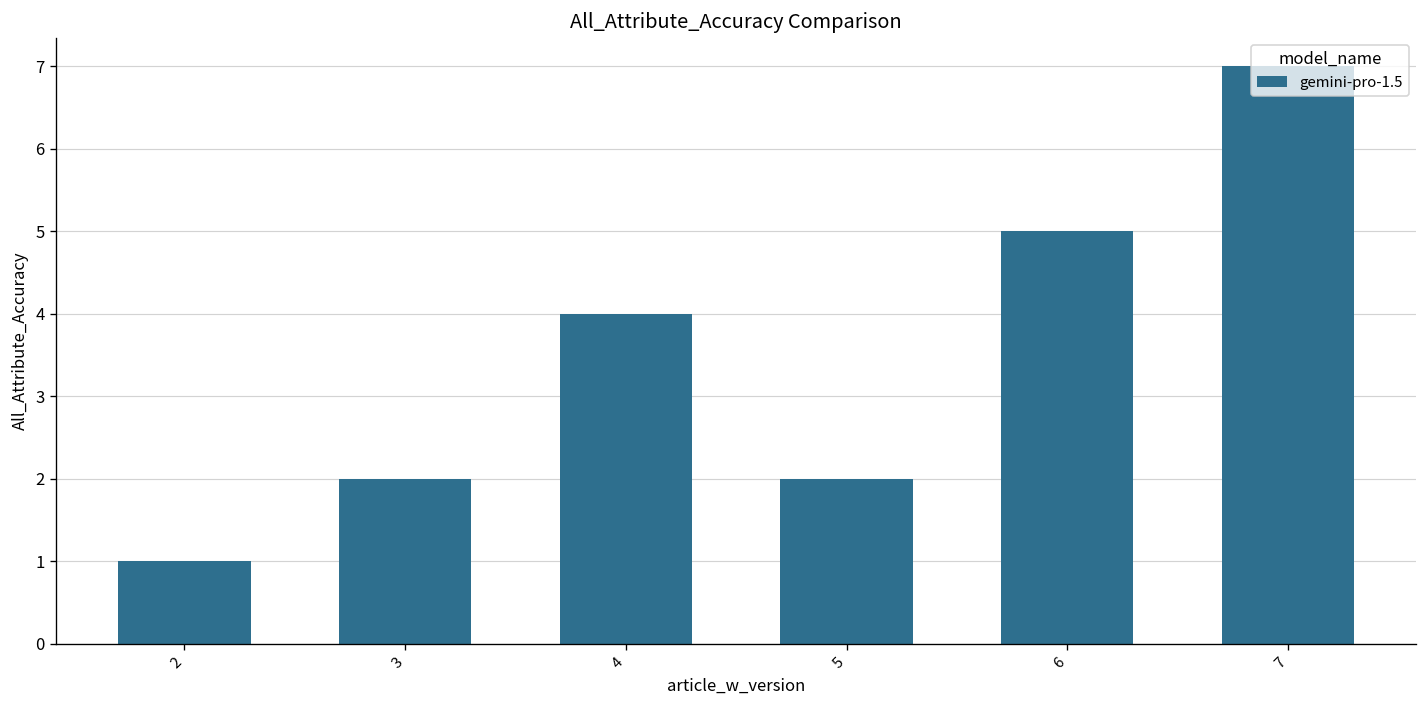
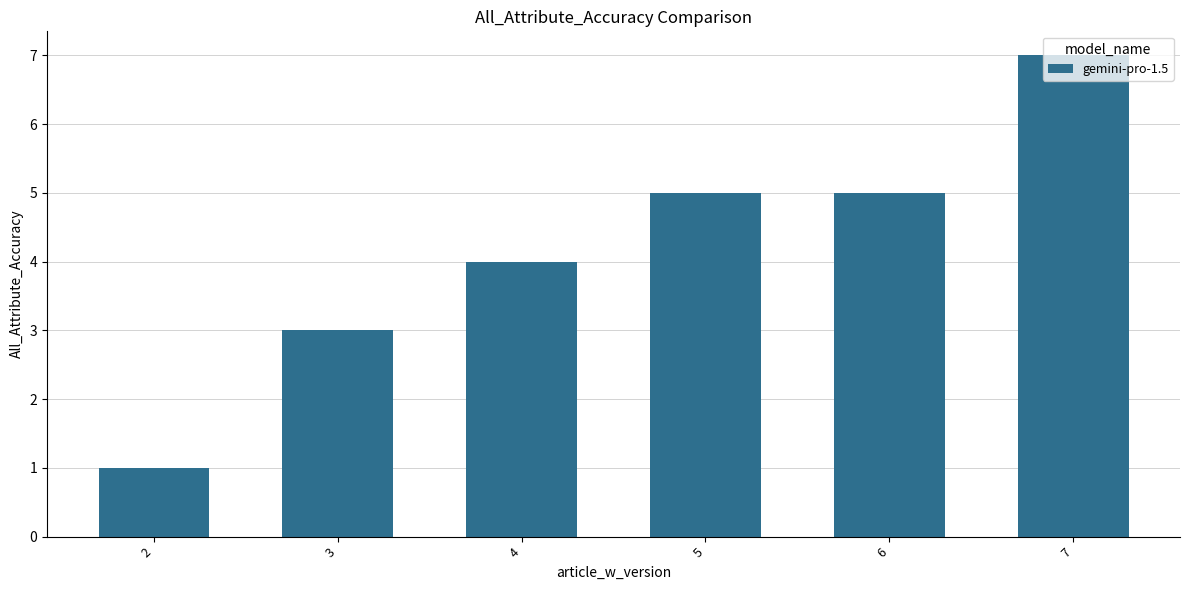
3: 2 -> 3
5: 2 -> 5
